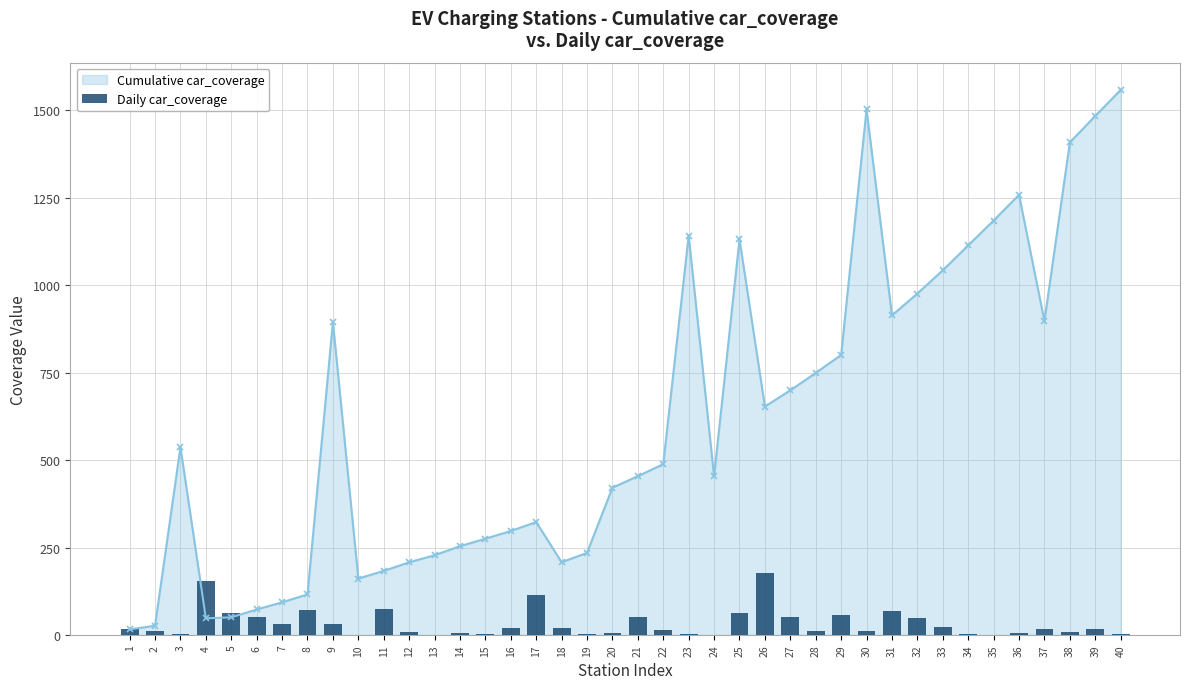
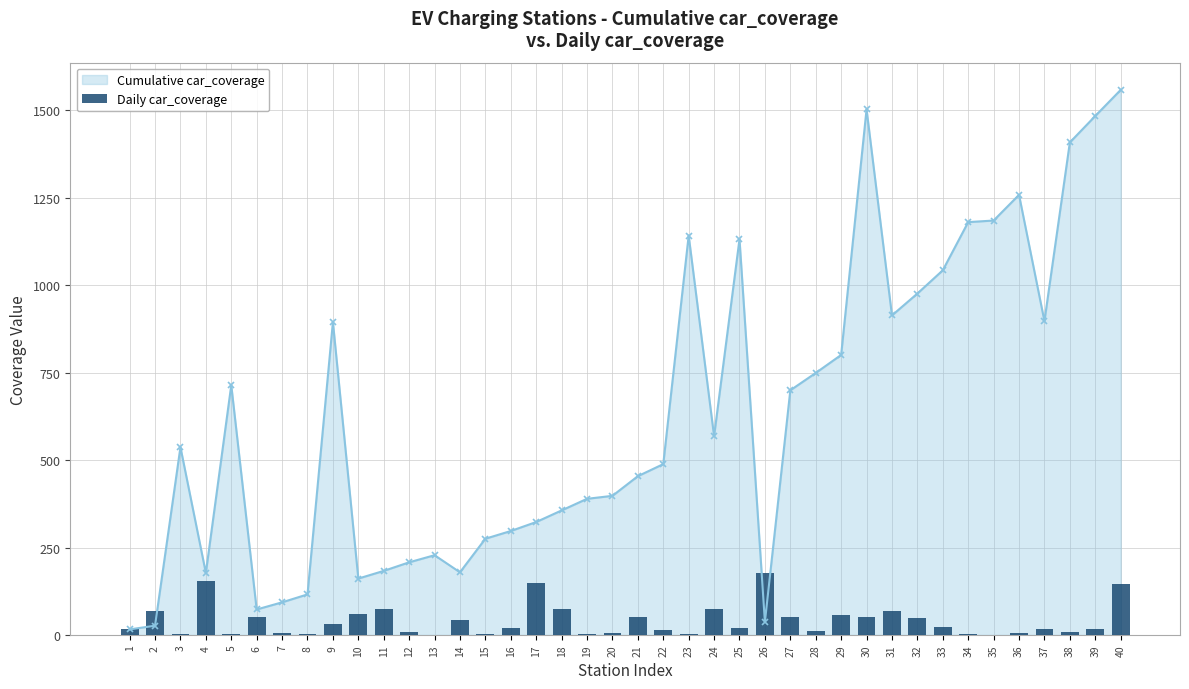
Daily car_coverage, 2: 10 -> 70
Cumulative car_coverage, 4: 50 -> 180
Cumulative car_coverage, 5: 50 -> 710
Daily car_coverage, 5: 60 -> 0
Daily car_coverage, 7: 30 -> 10
Daily car_coverage, 8: 70 -> 0
Daily car_coverage, 10: 0 -> 60
Cumulative car_coverage, 14: 250 -> 180
Daily car_coverage, 14: 10 -> 40
Daily car_coverage, 17: 110 -> 150
Cumulative car_coverage, 18: 210 -> 360
Daily car_coverage, 18: 20 -> 70
Cumulative car_coverage, 19: 230 -> 390
Cumulative car_coverage, 20: 420 -> 400
Cumulative car_coverage, 24: 450 -> 570
Daily car_coverage, 24: 0 -> 70
Daily car_coverage, 25: 60 -> 20
Cumulative car_coverage, 26: 650 -> 40
Daily car_coverage, 30: 10 -> 50
Cumulative car_coverage, 34: 1110 -> 1180
Daily car_coverage, 40: 0 -> 140
